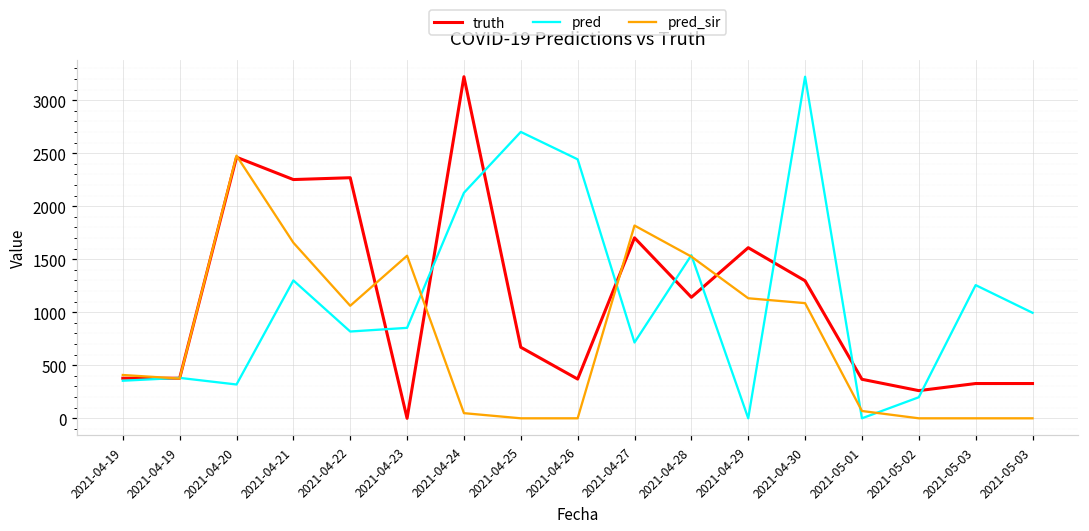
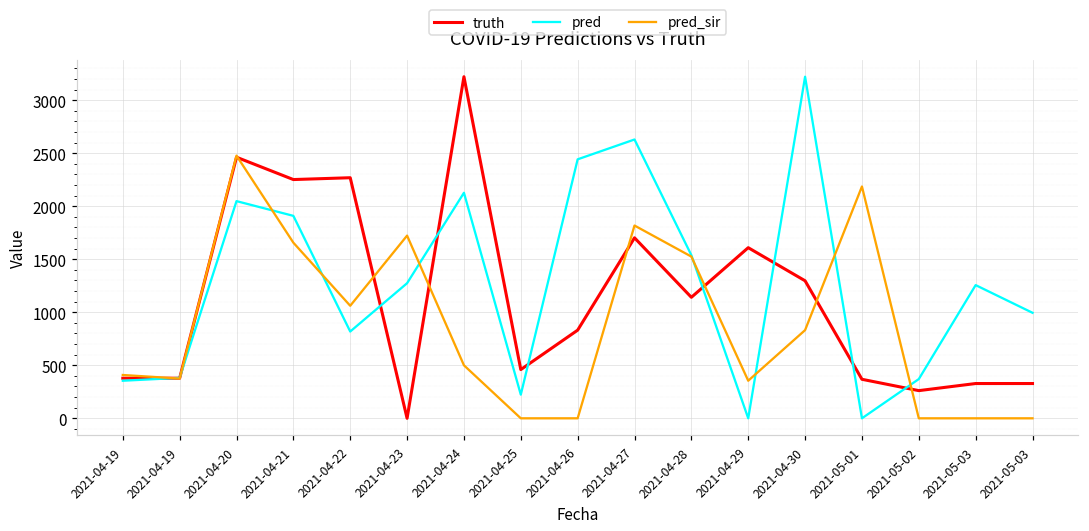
pred, 2021-04-20: 300 -> 2000
pred, 2021-04-21: 1300 -> 1900
pred, 2021-04-23: 900 -> 1300
pred_sir, 2021-04-23: 1500 -> 1700
pred_sir, 2021-04-24: 0 -> 500
truth, 2021-04-25: 700 -> 500
pred, 2021-04-25: 2700 -> 200
truth, 2021-04-26: 400 -> 800
pred, 2021-04-27: 700 -> 2600
pred_sir, 2021-04-29: 1100 -> 400
pred_sir, 2021-04-30: 1100 -> 800
pred_sir, 2021-05-01: 100 -> 2200
pred, 2021-05-02: 200 -> 400
